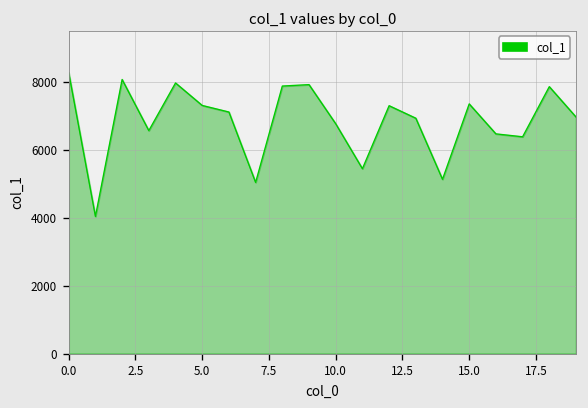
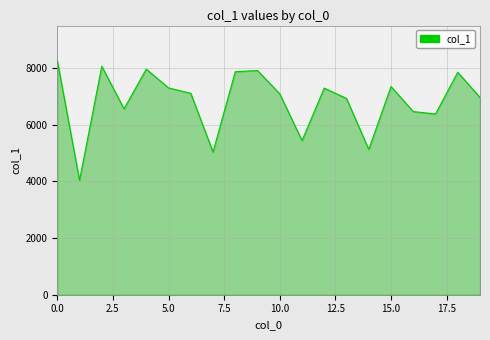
10.0: 6800 -> 7100
